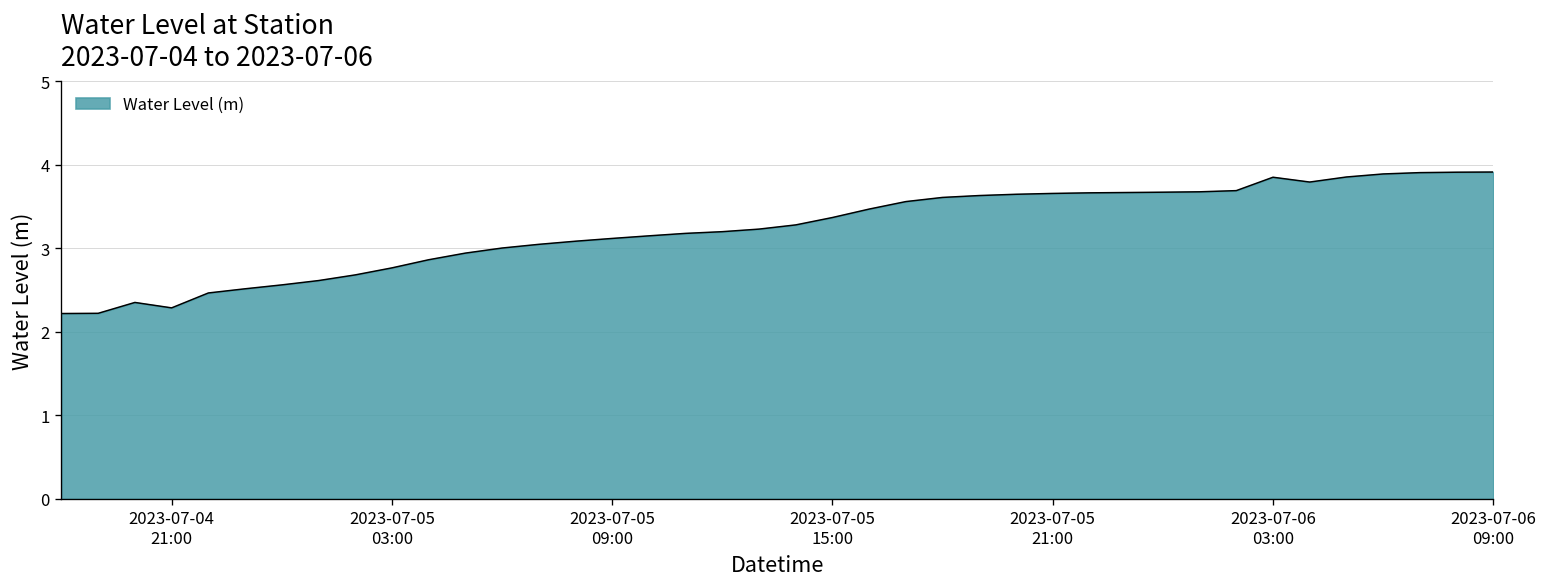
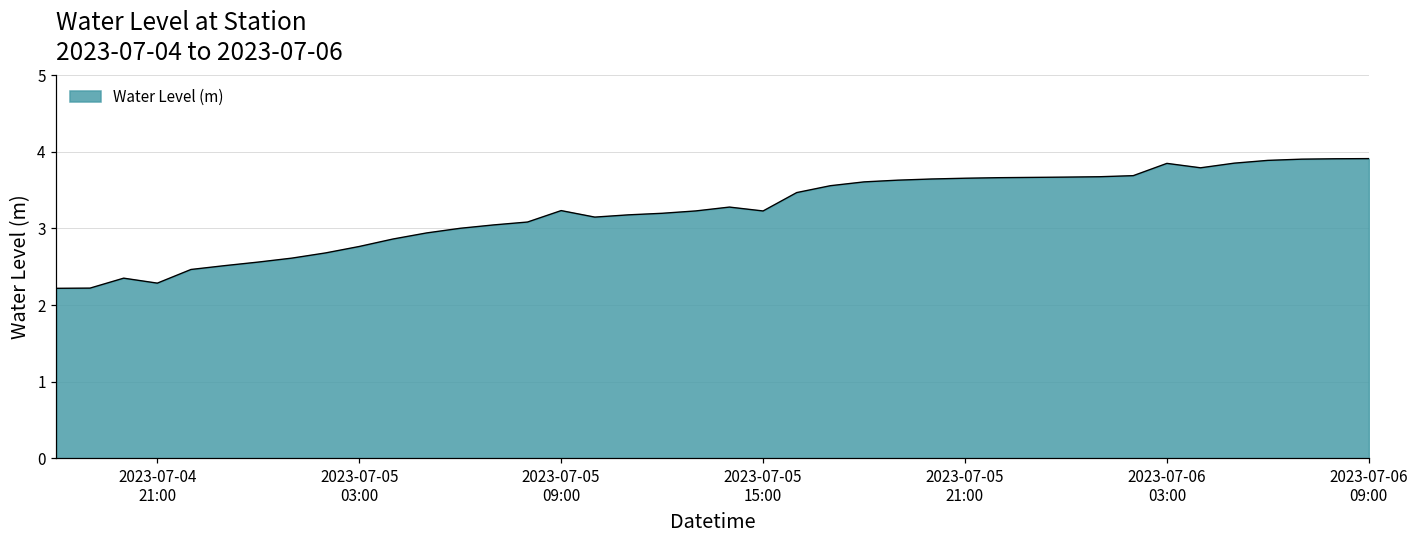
2023-07-05 09:00: 3.1 -> 3.2
2023-07-05 15:00: 3.4 -> 3.2
